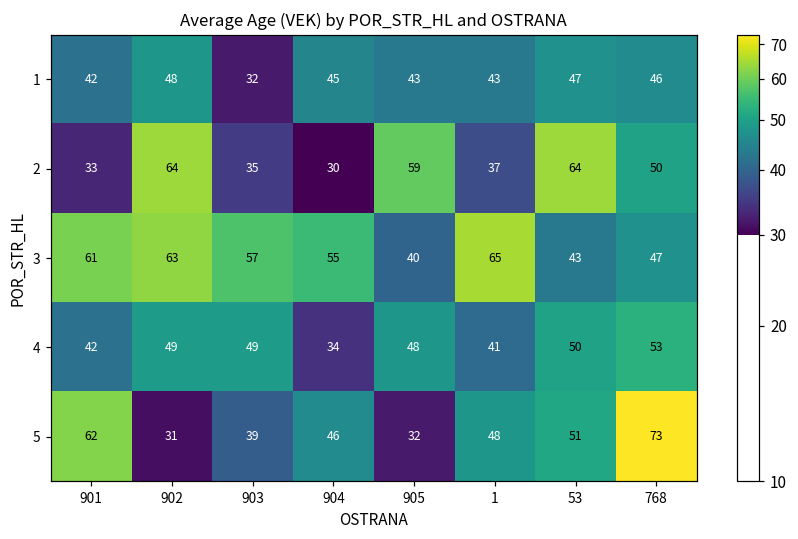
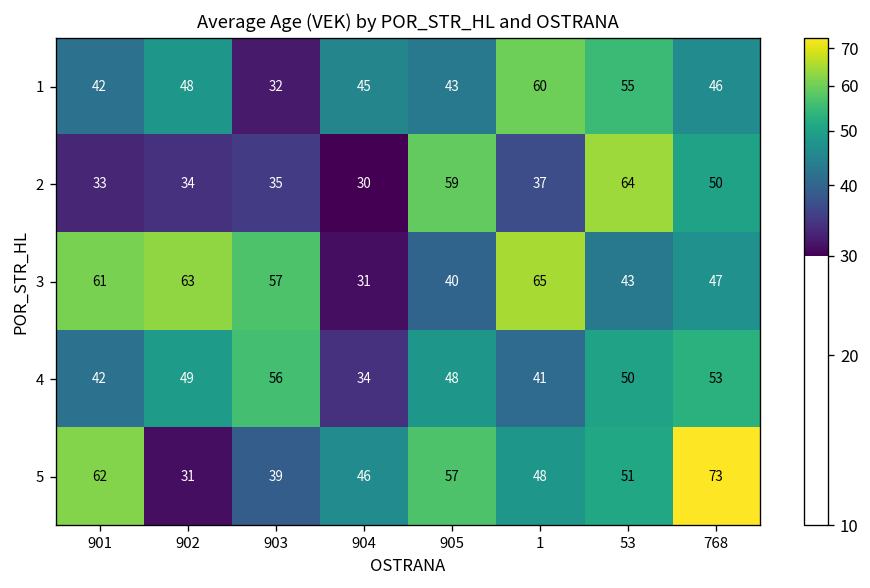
1, 1: 43 -> 60
1, 53: 47 -> 55
2, 902: 64 -> 34
3, 904: 55 -> 31
4, 903: 49 -> 56
5, 905: 32 -> 57
